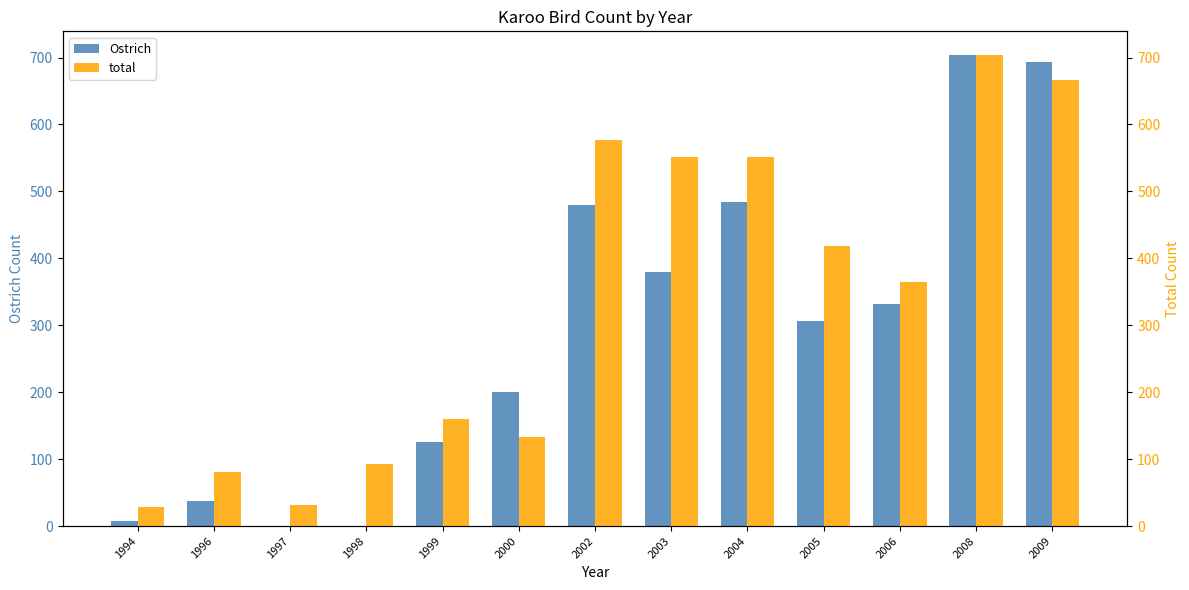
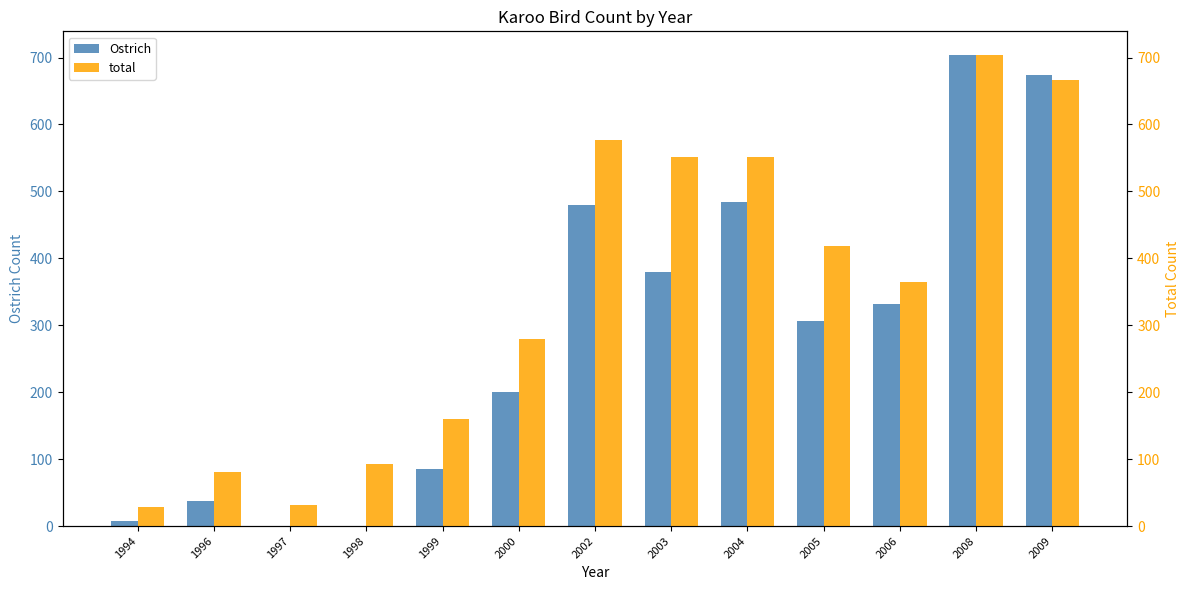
Ostrich, 1999: 130 -> 90
Ostrich, 2009: 690 -> 670
total, 2000: 130 -> 280
